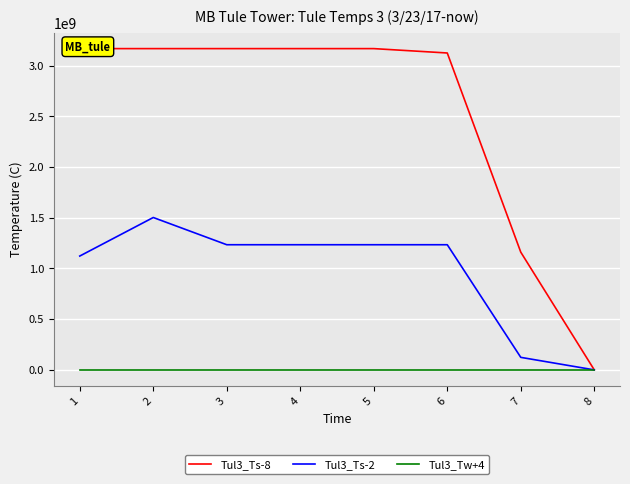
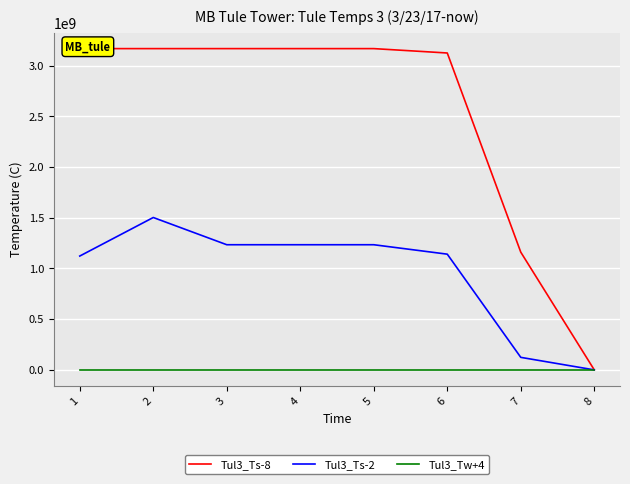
Tul3_Ts-2, 6: 1230000000 -> 1140000000
